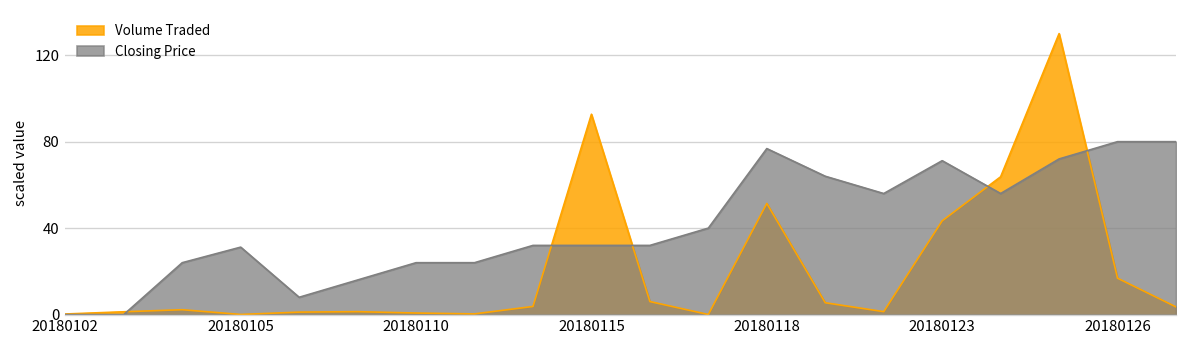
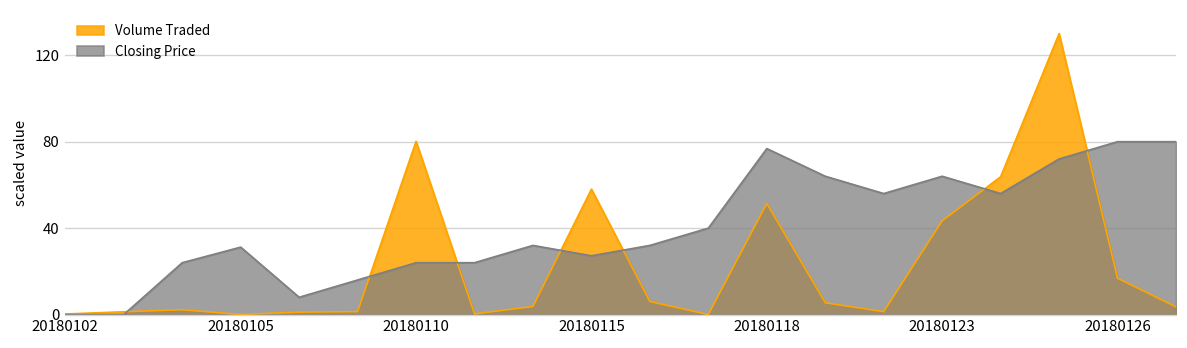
Volume Traded, 20180110: 1 -> 80
Volume Traded, 20180115: 93 -> 58
Closing Price, 20180115: 32 -> 27
Closing Price, 20180123: 71 -> 64
